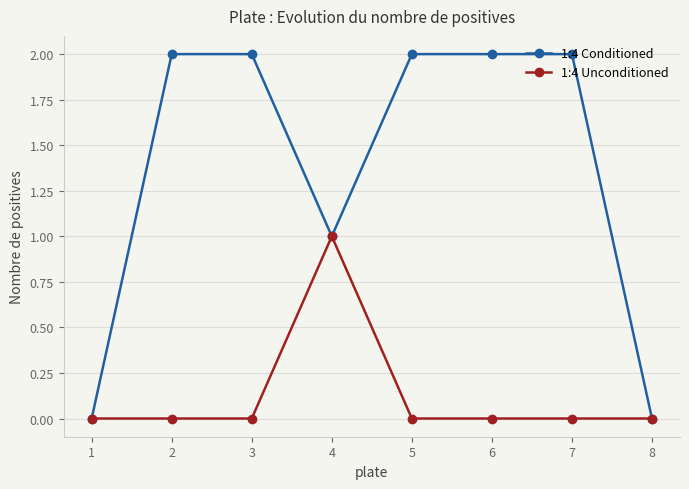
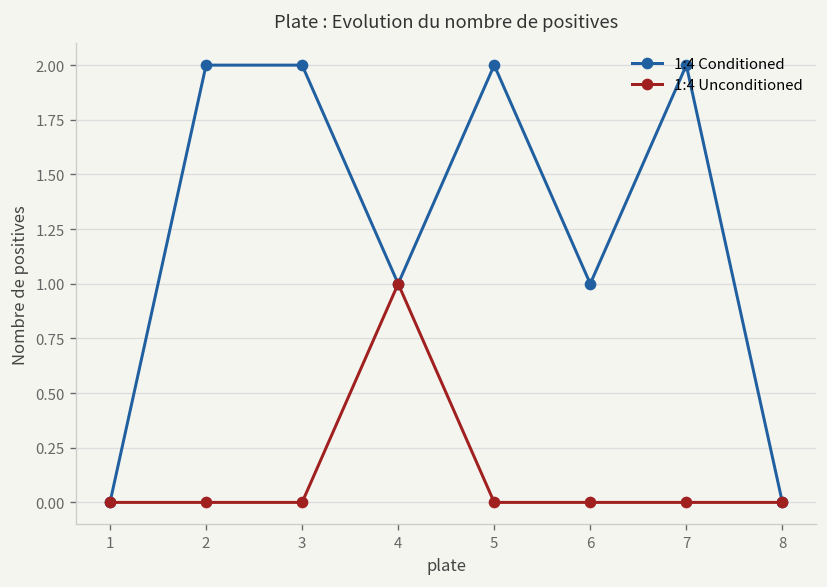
1:4 Conditioned, 6: 2 -> 1
